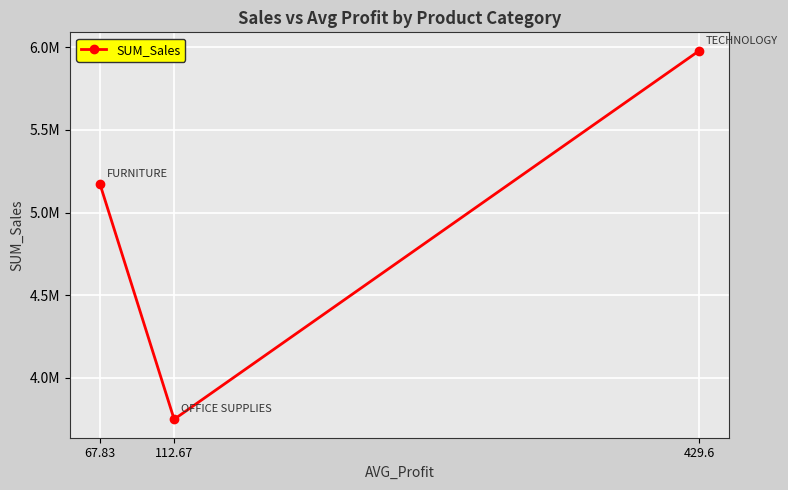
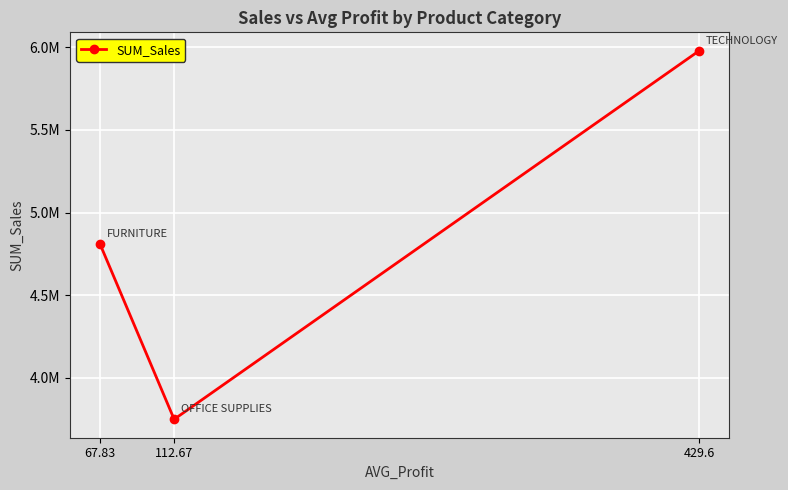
67.83: 5170000 -> 4810000
